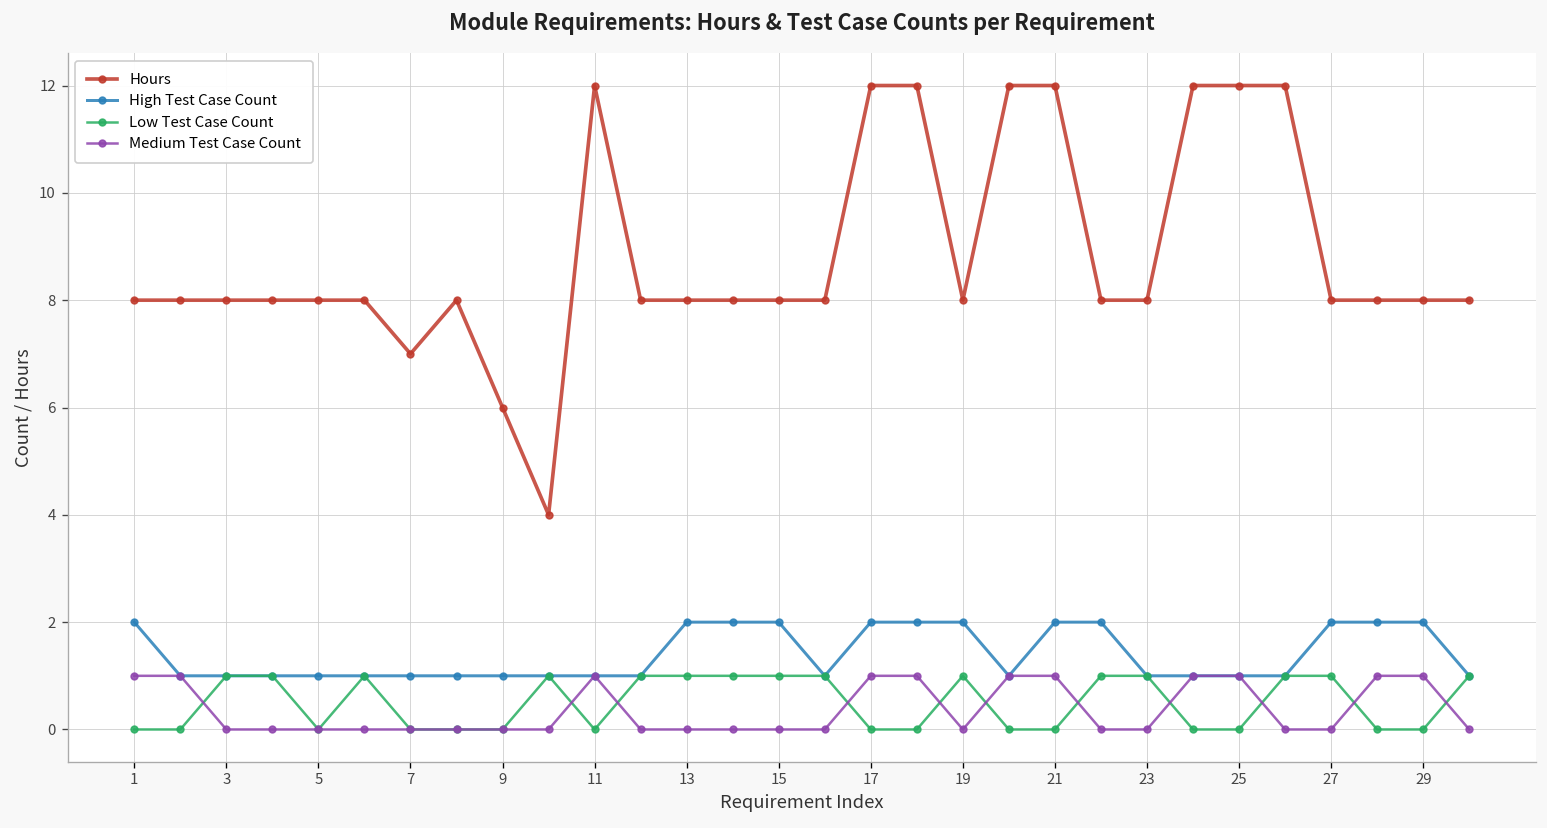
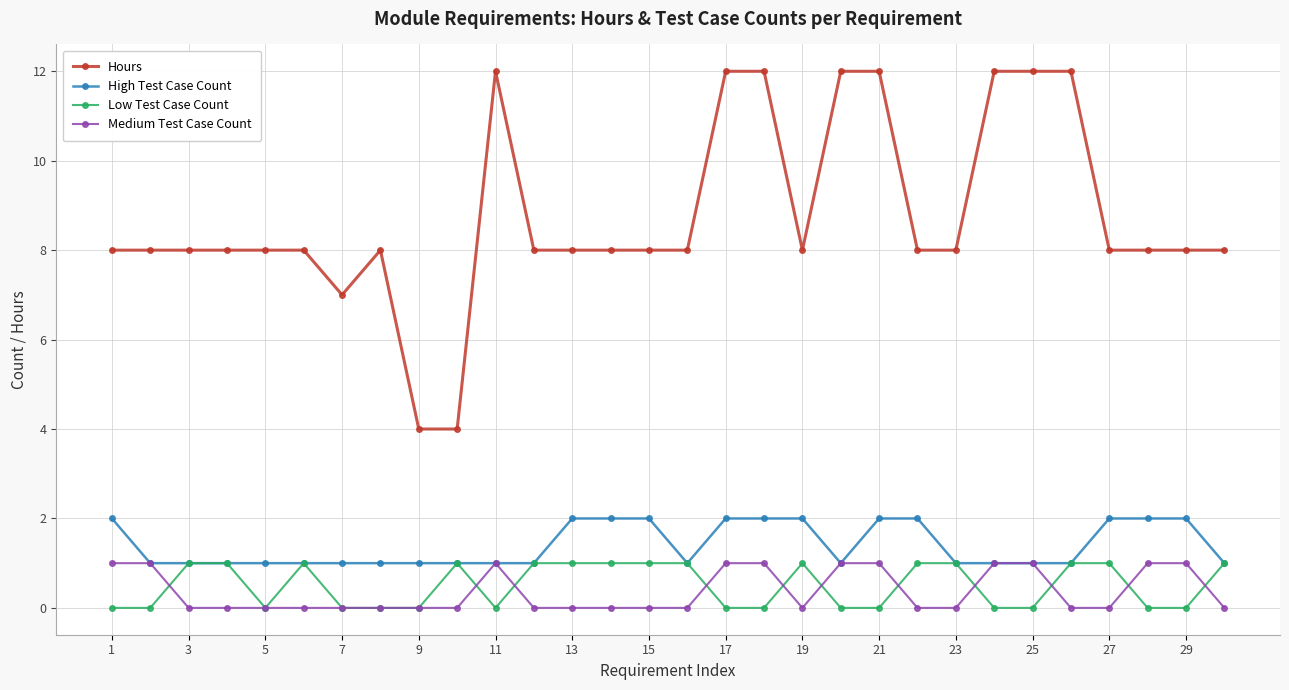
Hours, 9: 6 -> 4
